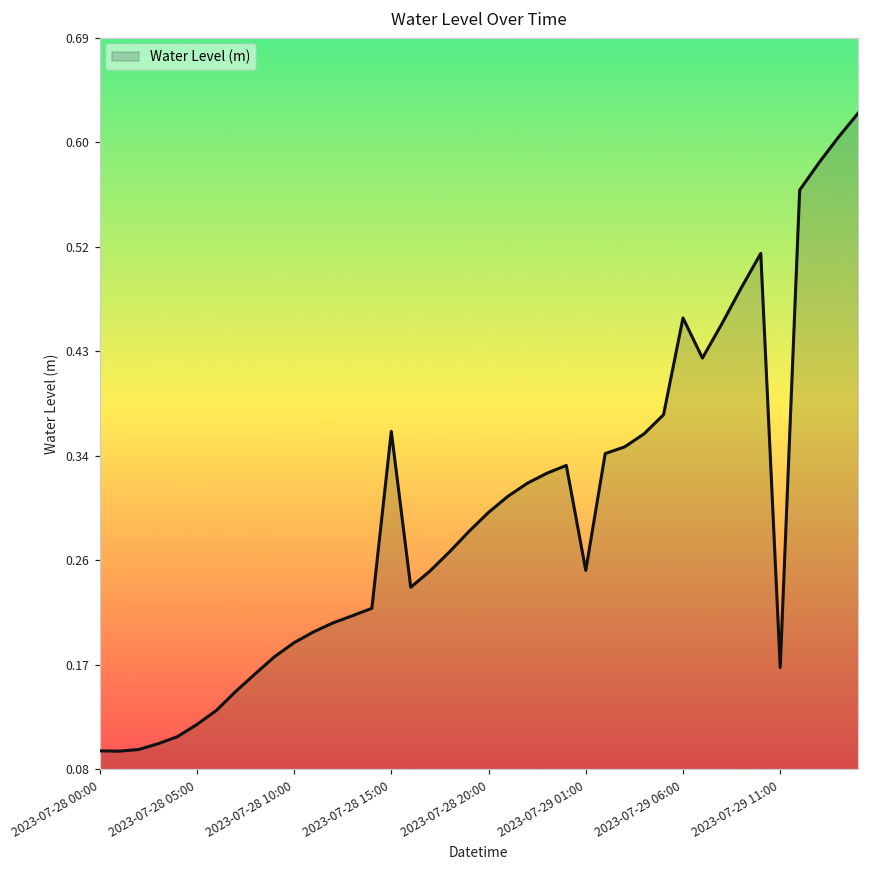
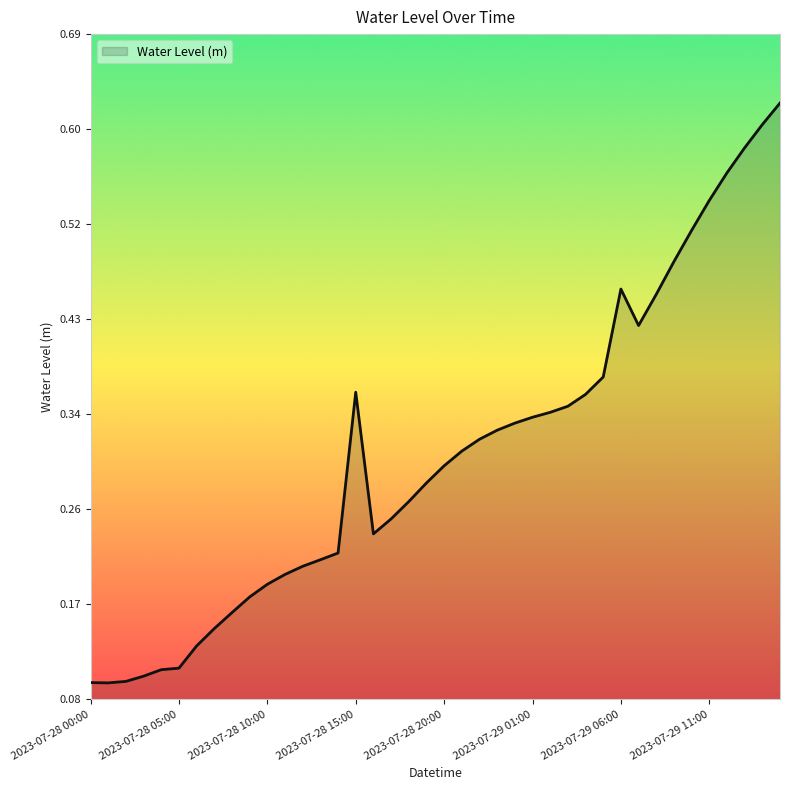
2023-07-28 05:00: 0.121 -> 0.113
2023-07-29 01:00: 0.248 -> 0.340
2023-07-29 11:00: 0.168 -> 0.537
